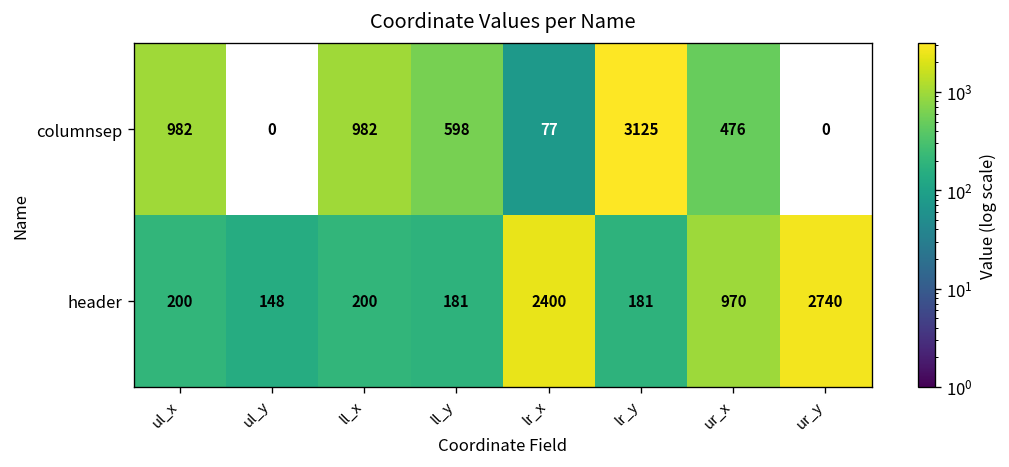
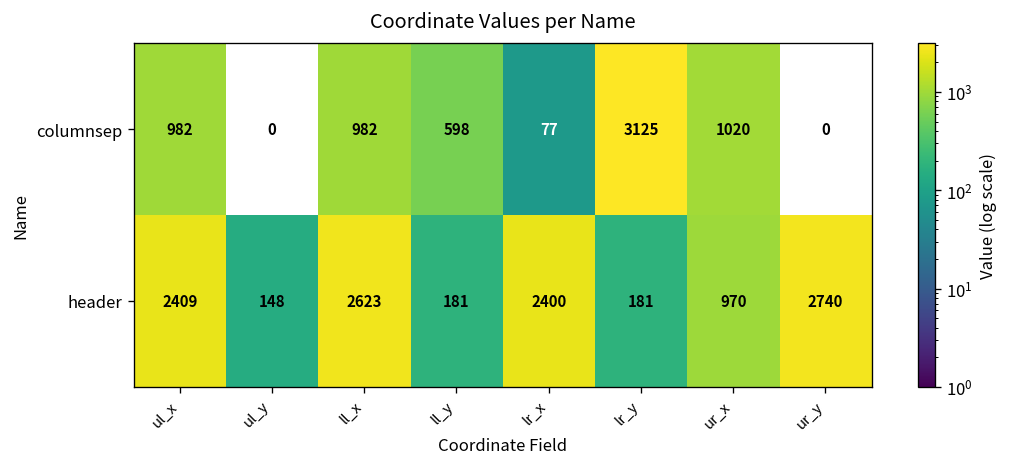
columnsep, ur_x: 476 -> 1020
header, ul_x: 200 -> 2409
header, ll_x: 200 -> 2623
